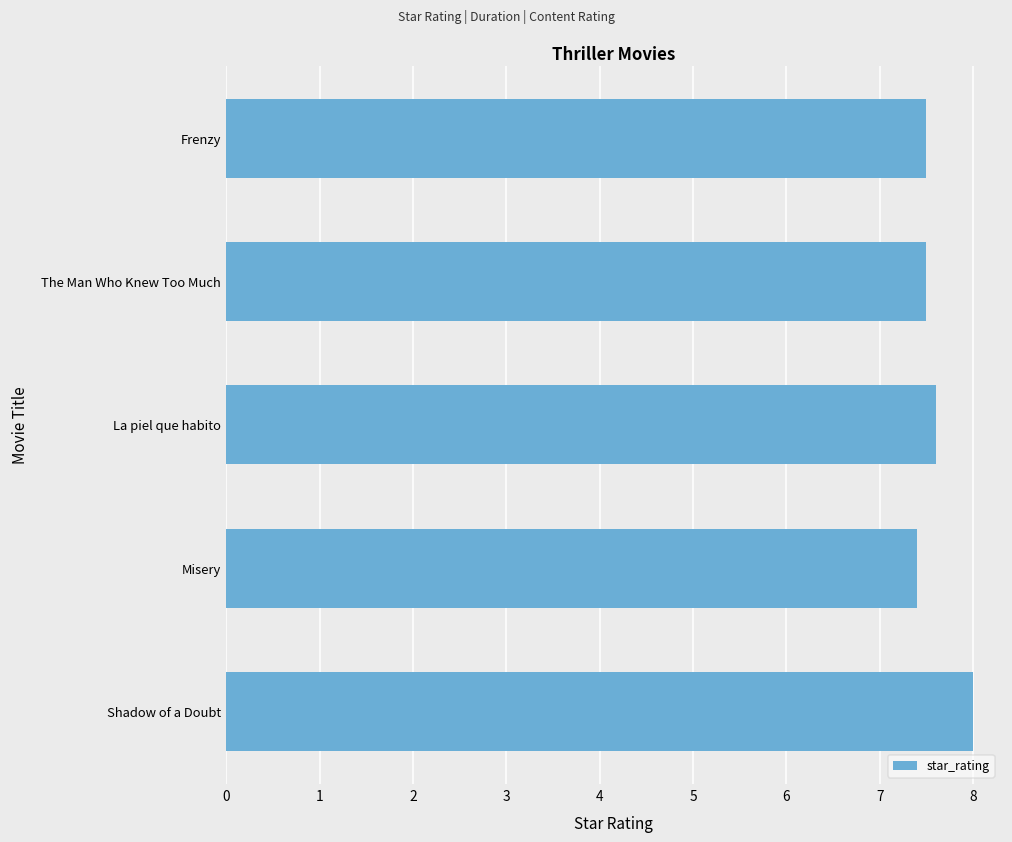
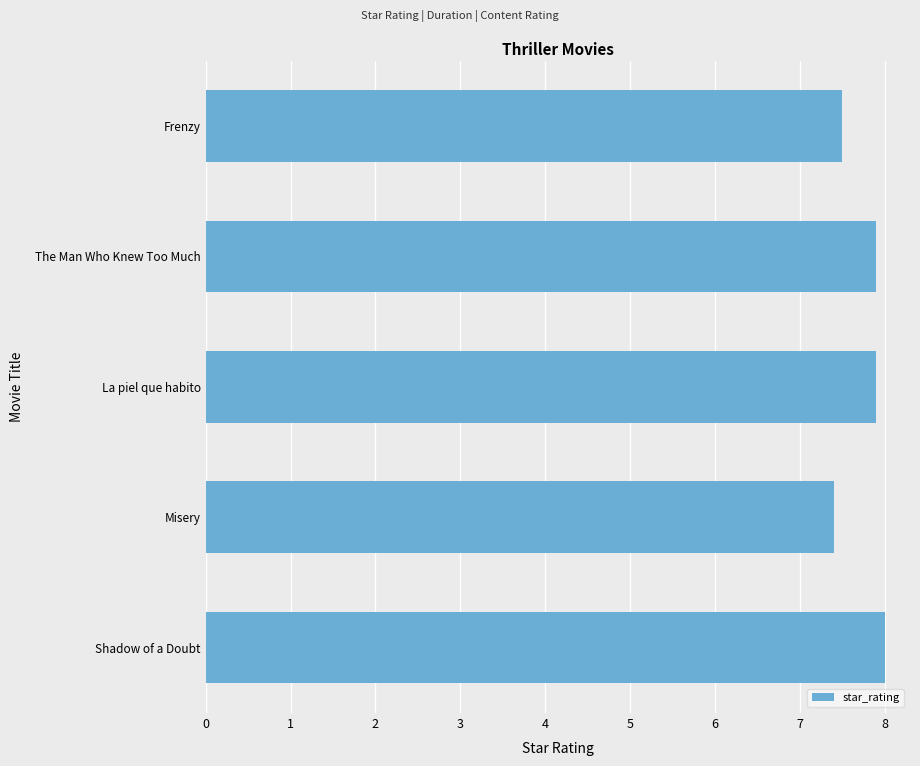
The Man Who Knew Too Much: 7.5 -> 7.9
La piel que habito: 7.6 -> 7.9
